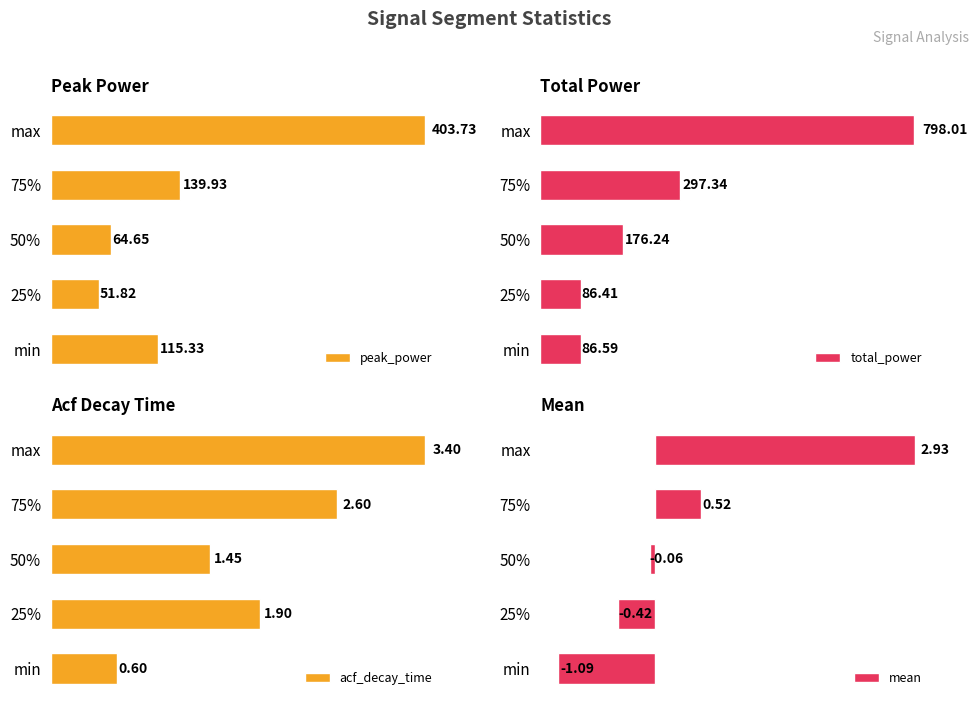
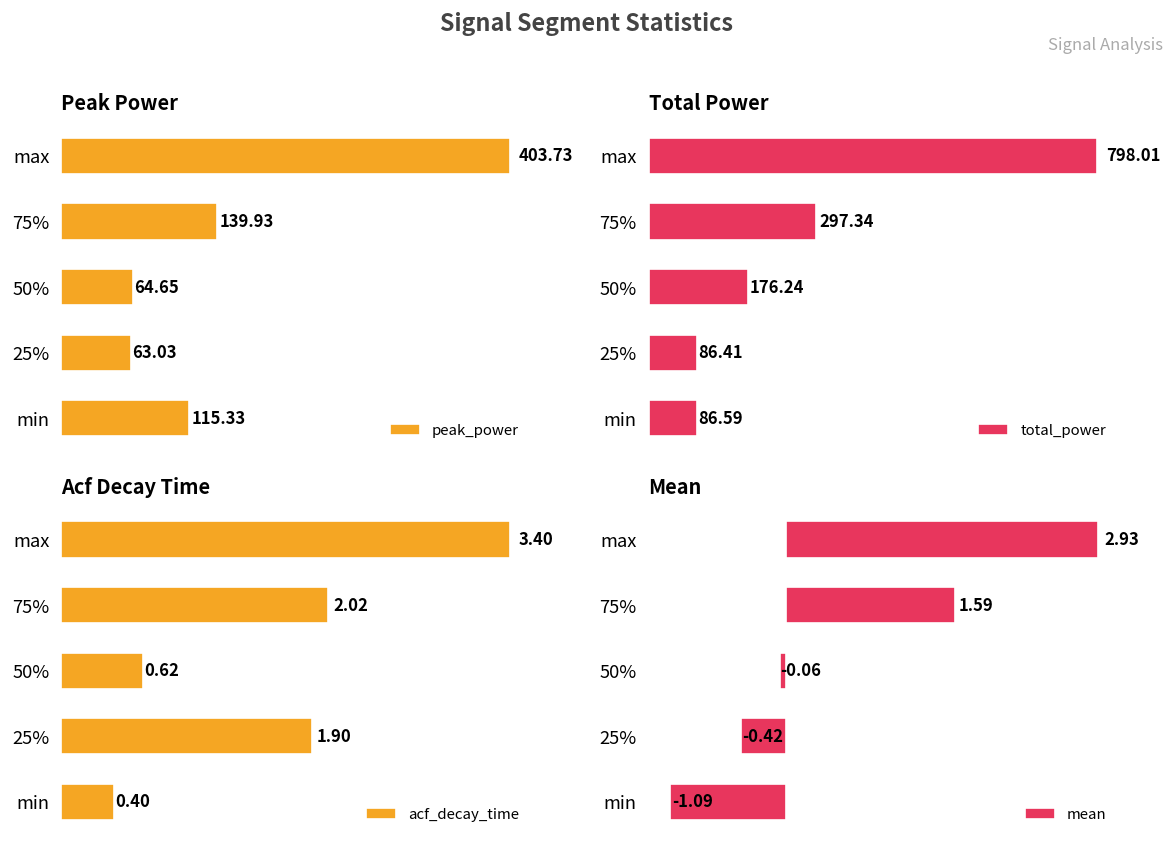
Peak Power, 25%: 51.82 -> 63.03
Acf Decay Time, 75%: 2.60 -> 2.02
Acf Decay Time, 50%: 1.45 -> 0.62
Acf Decay Time, min: 0.60 -> 0.40
Mean, 75%: 0.52 -> 1.59
